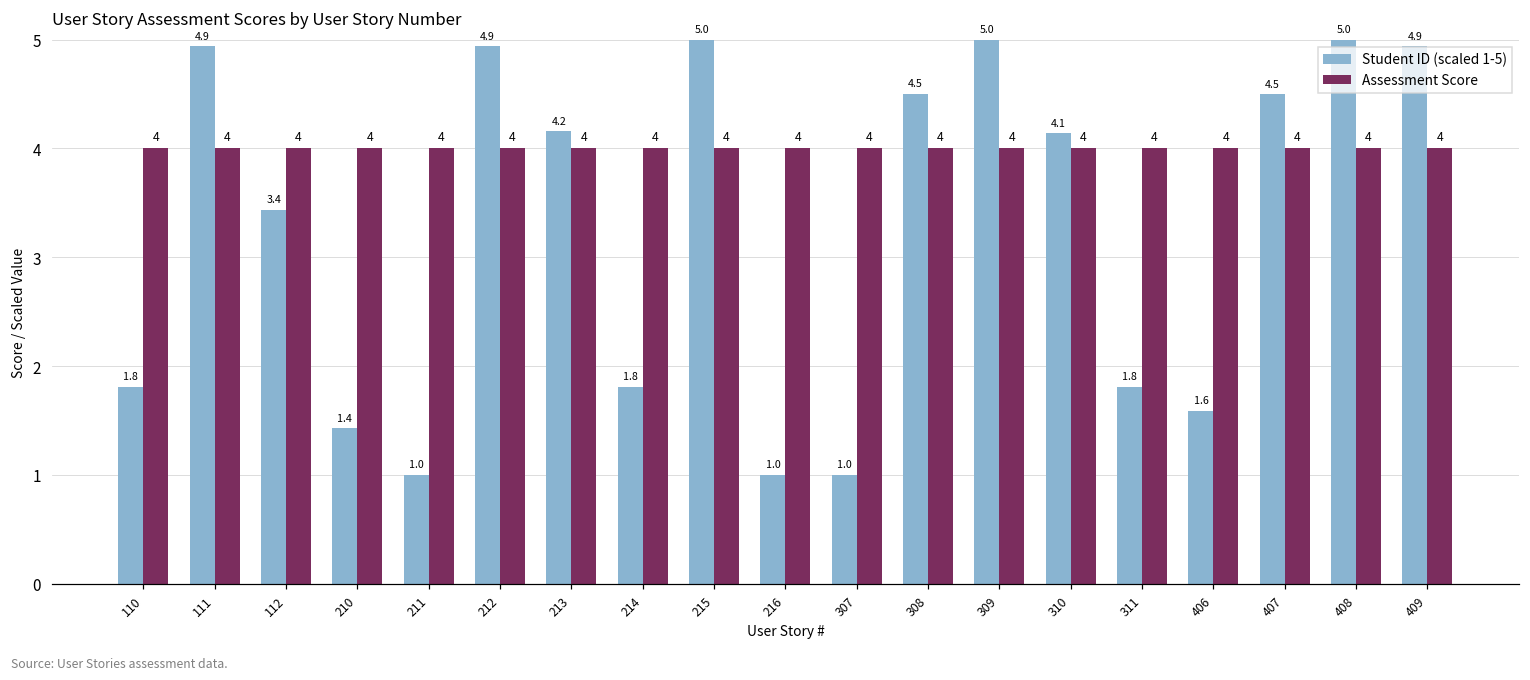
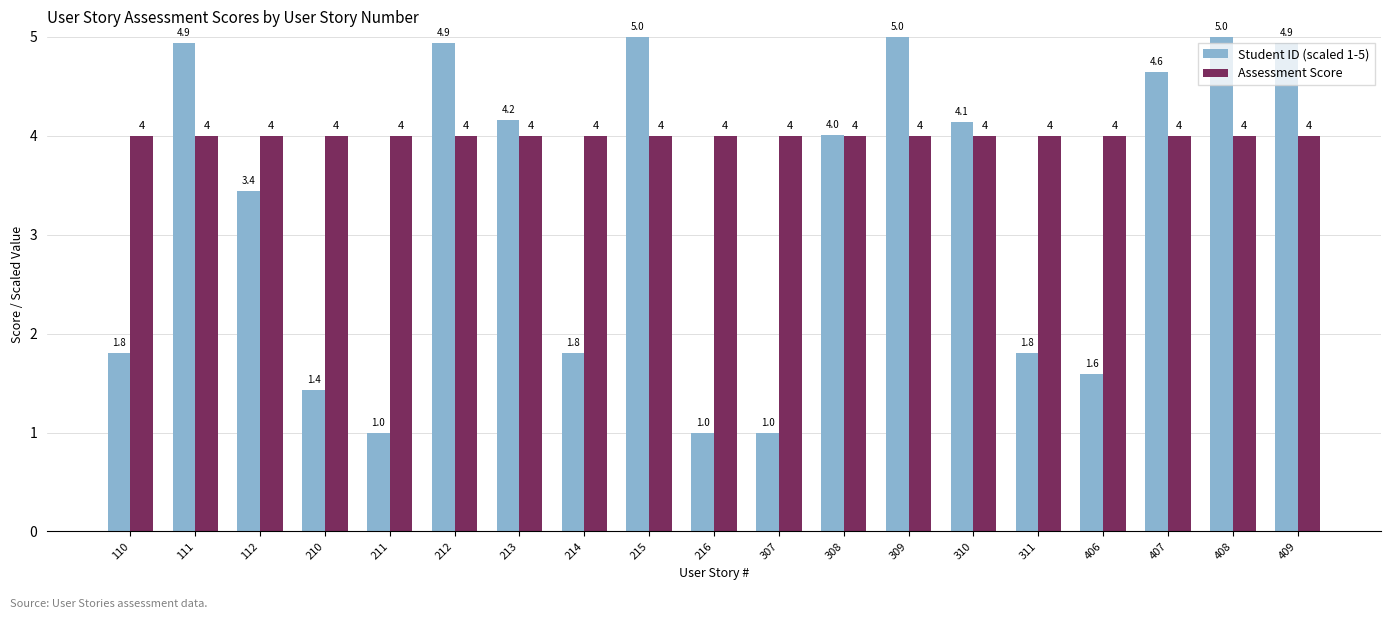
Student ID (scaled 1-5), 308: 4.5 -> 4.0
Student ID (scaled 1-5), 407: 4.5 -> 4.6
